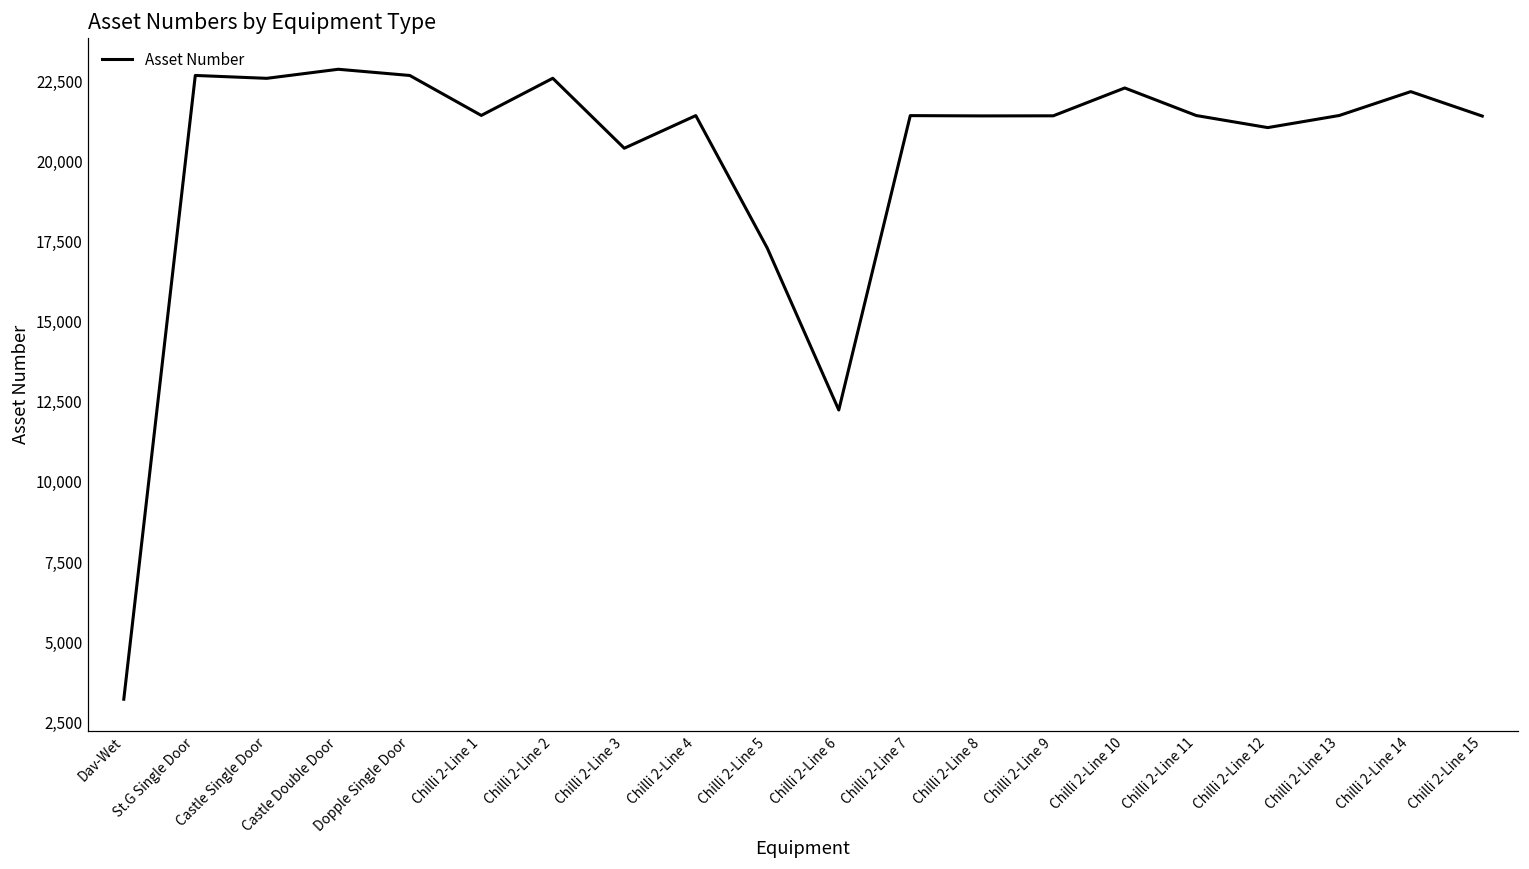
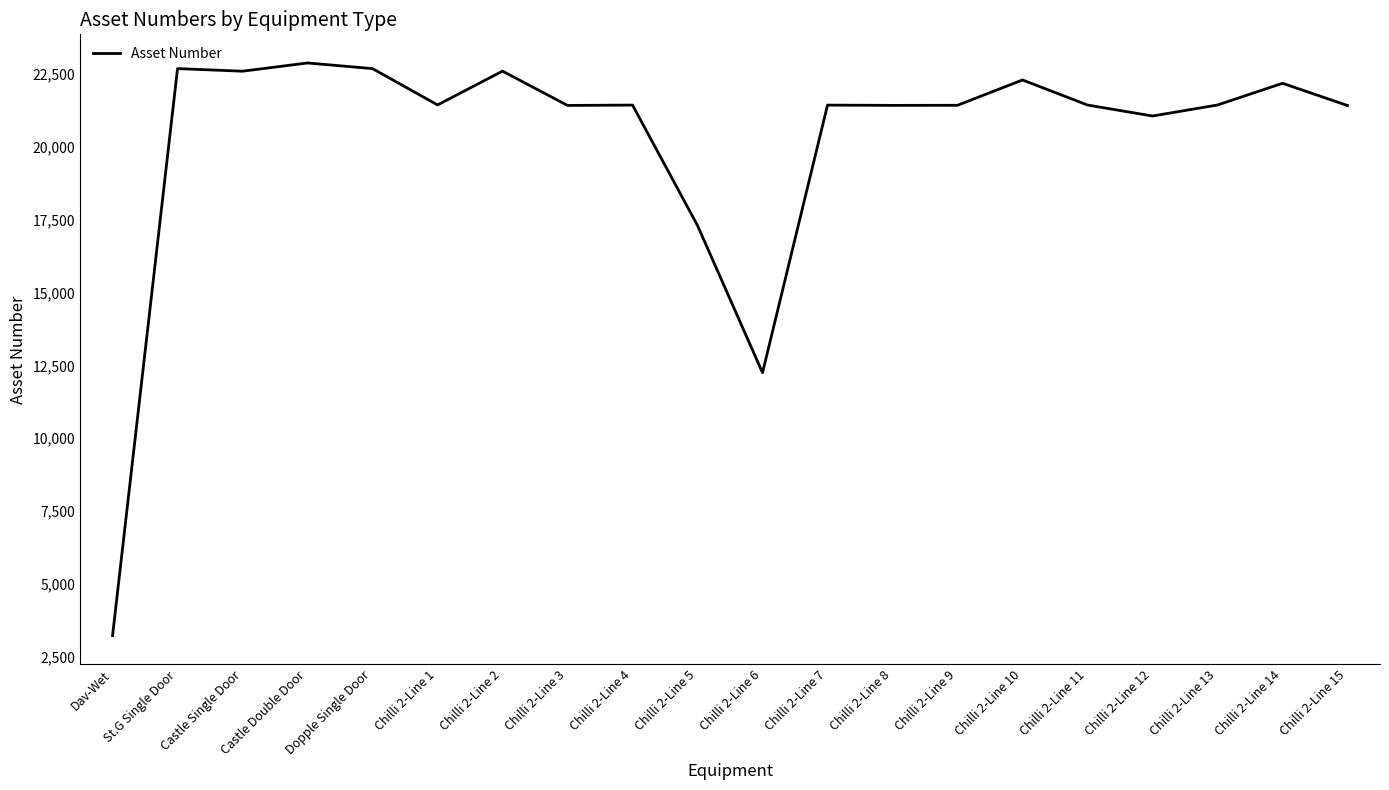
Chilli 2-Line 3: 20,400 -> 21,400
